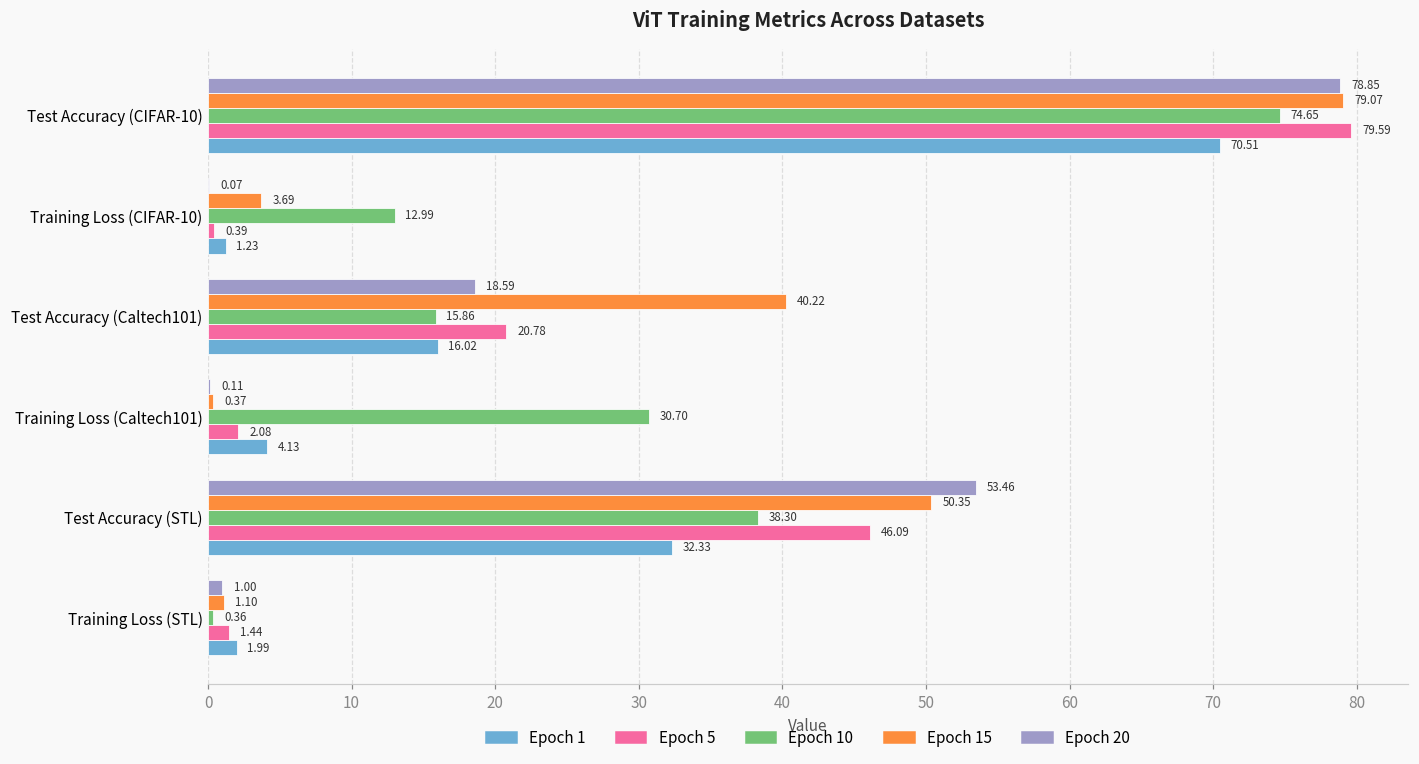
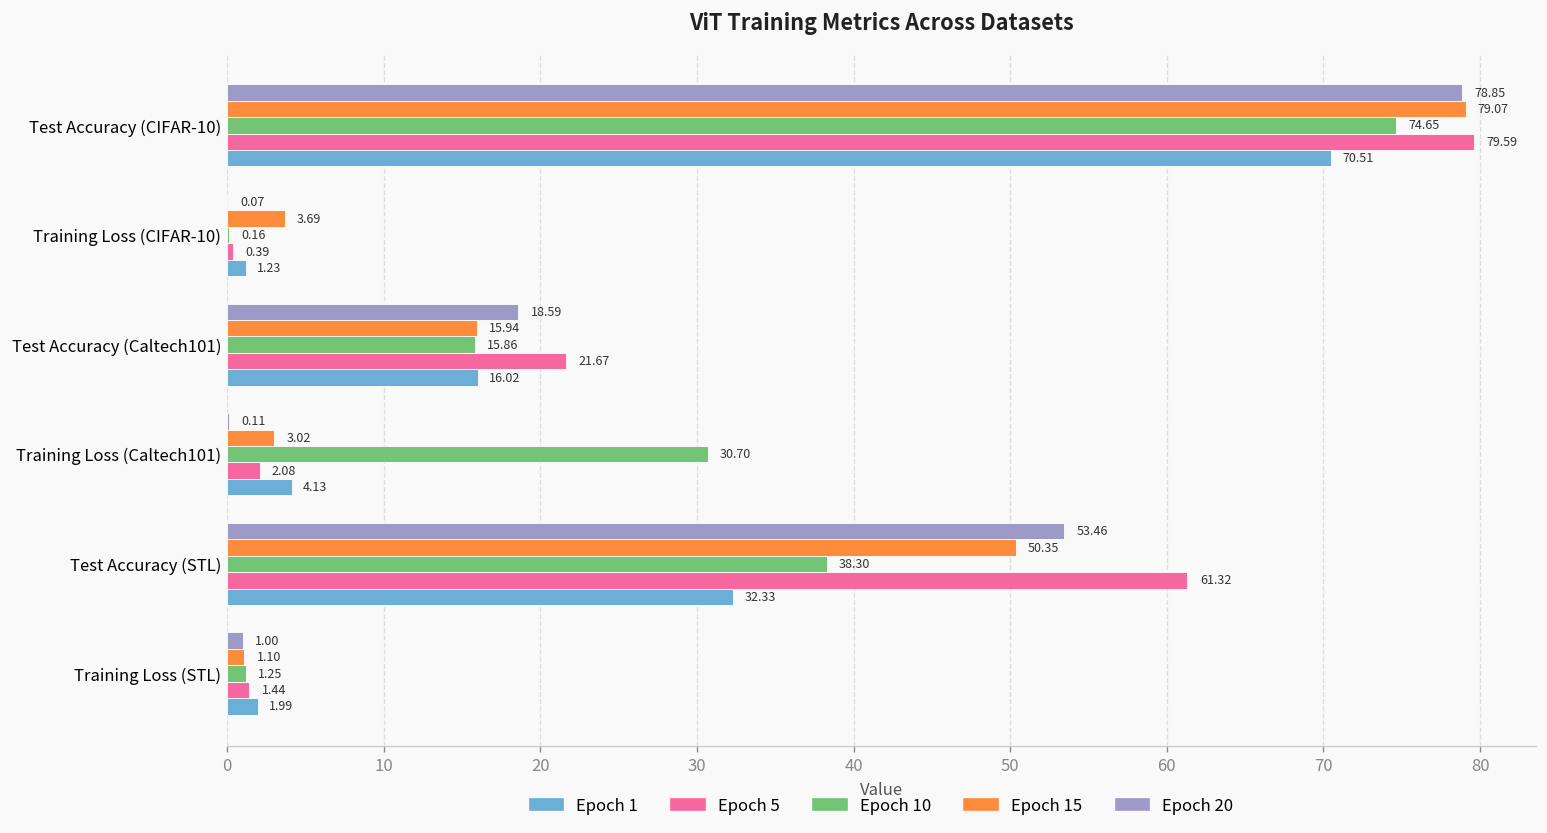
Epoch 10, Training Loss (CIFAR-10): 12.99 -> 0.16
Epoch 15, Test Accuracy (Caltech101): 40.22 -> 15.94
Epoch 5, Test Accuracy (Caltech101): 20.78 -> 21.67
Epoch 15, Training Loss (Caltech101): 0.37 -> 3.02
Epoch 5, Test Accuracy (STL): 46.09 -> 61.32
Epoch 10, Training Loss (STL): 0.36 -> 1.25
